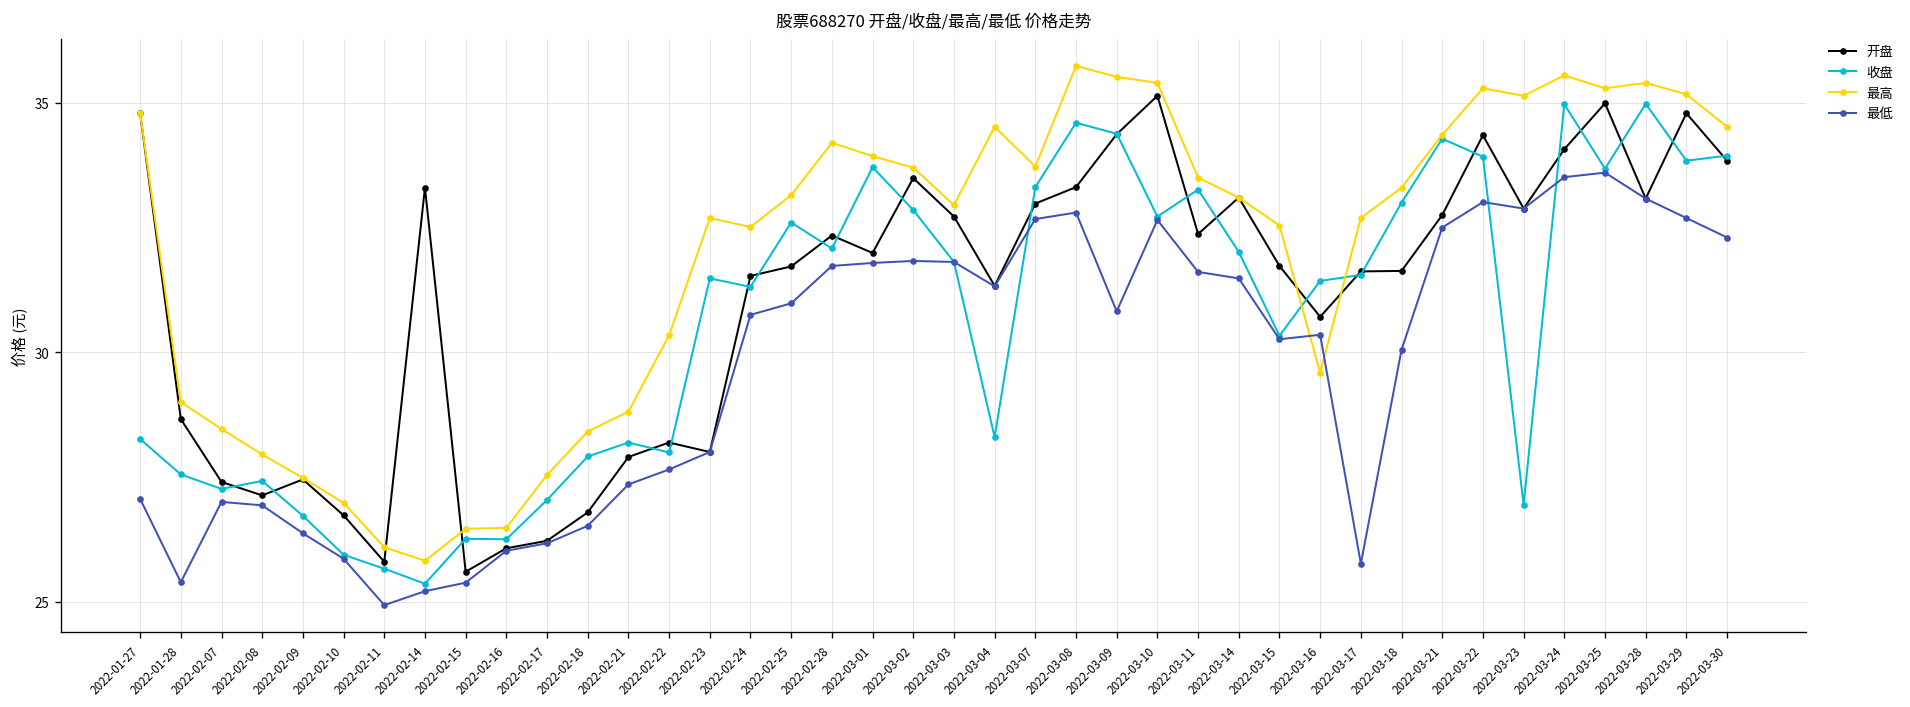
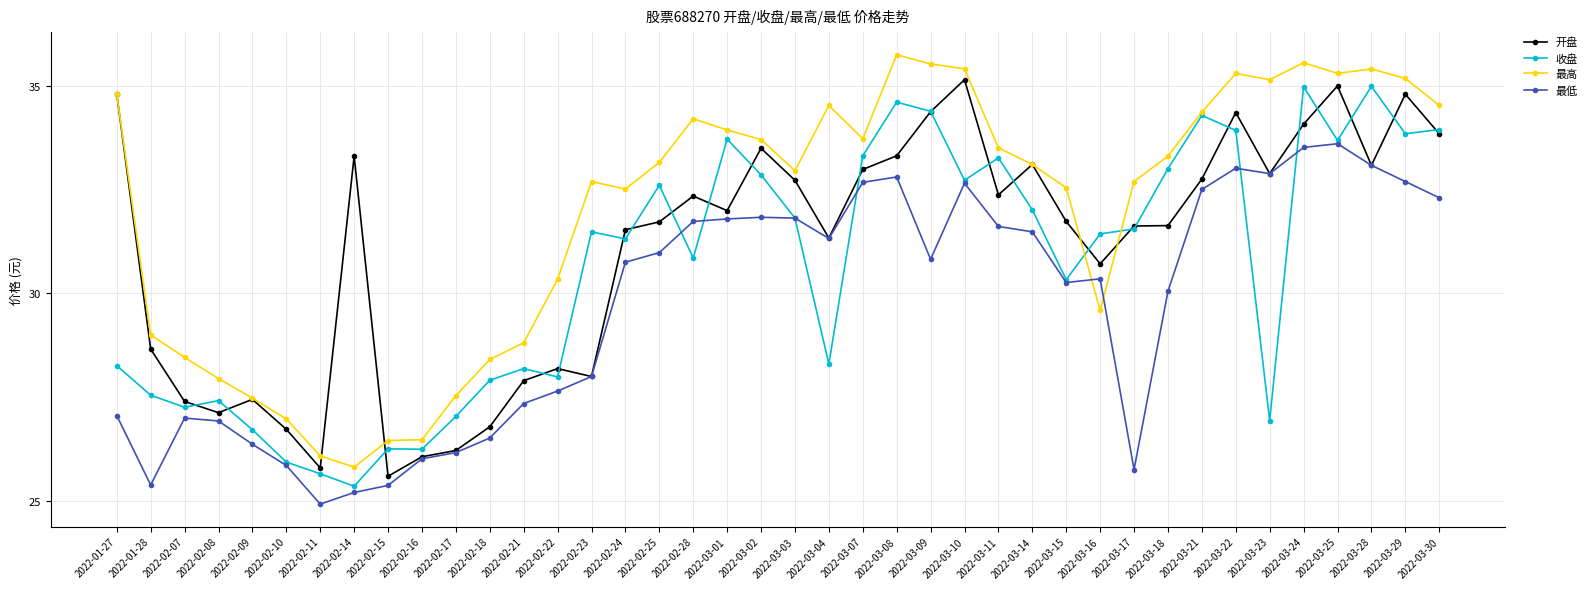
收盘, 2022-02-28: 32.1 -> 30.9
